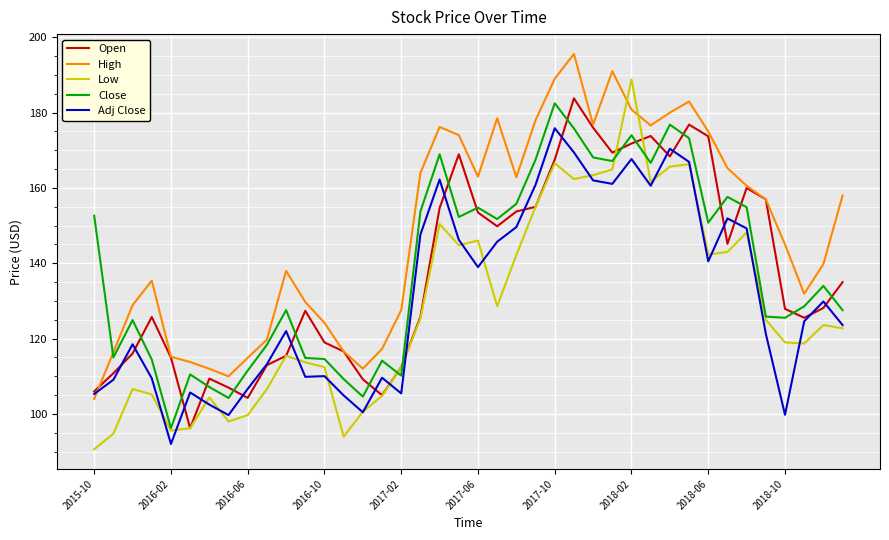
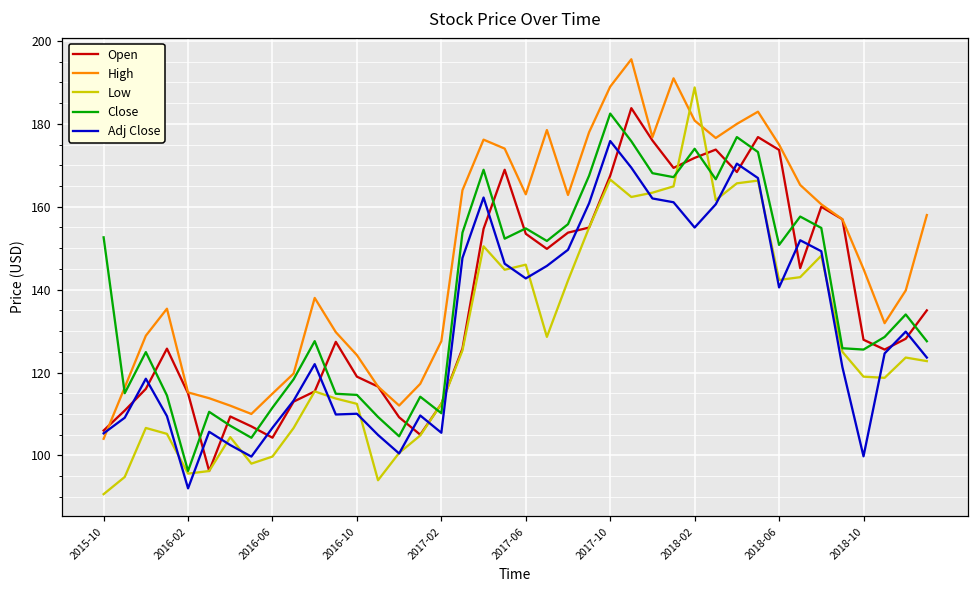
Adj Close, 2017-06: 139 -> 143
Adj Close, 2018-02: 168 -> 155
